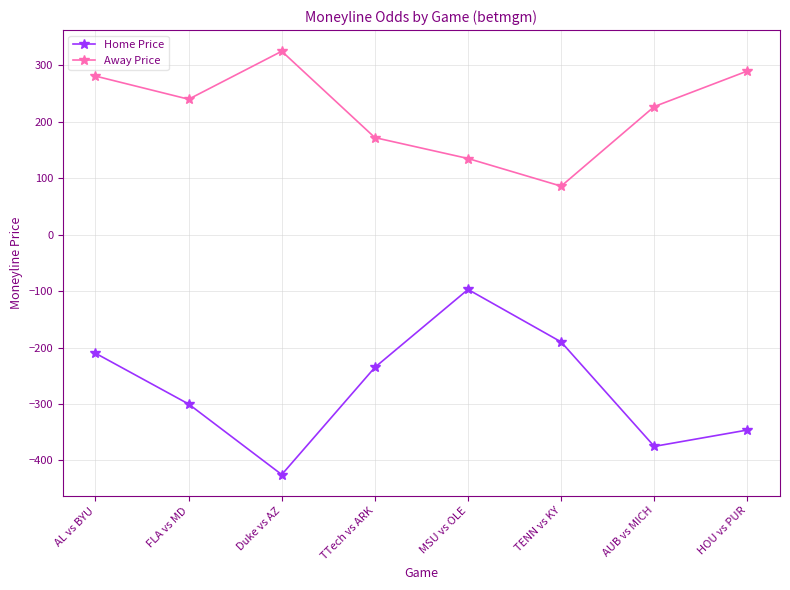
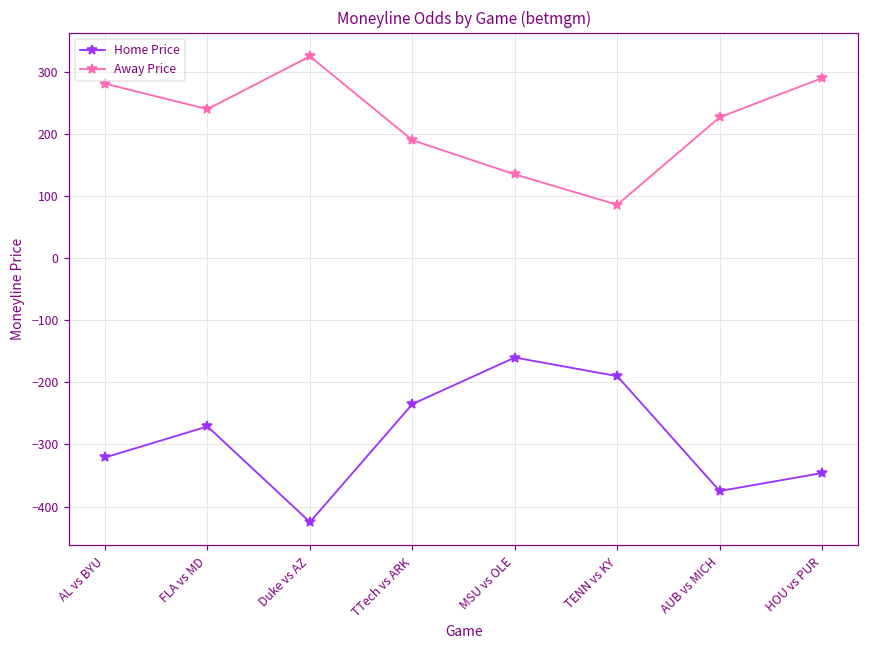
Home Price, AL vs BYU: -210 -> -320
Home Price, FLA vs MD: -300 -> -270
Away Price, TTech vs ARK: 170 -> 190
Home Price, MSU vs OLE: -100 -> -160
